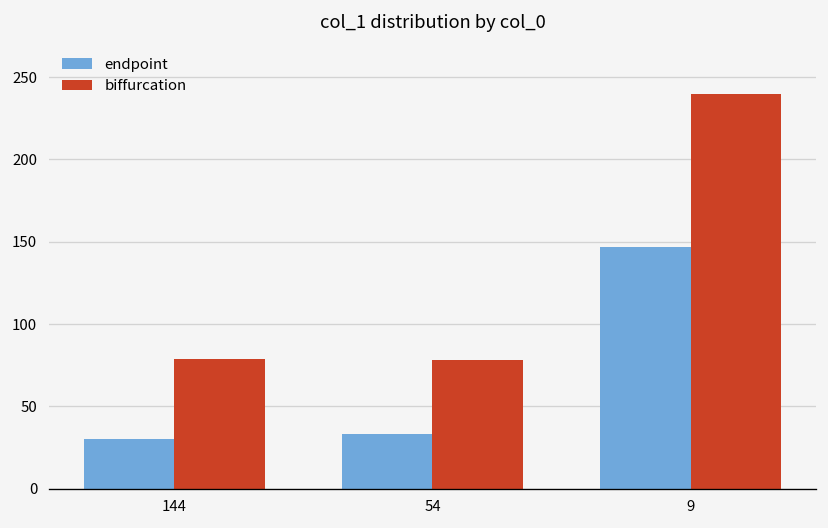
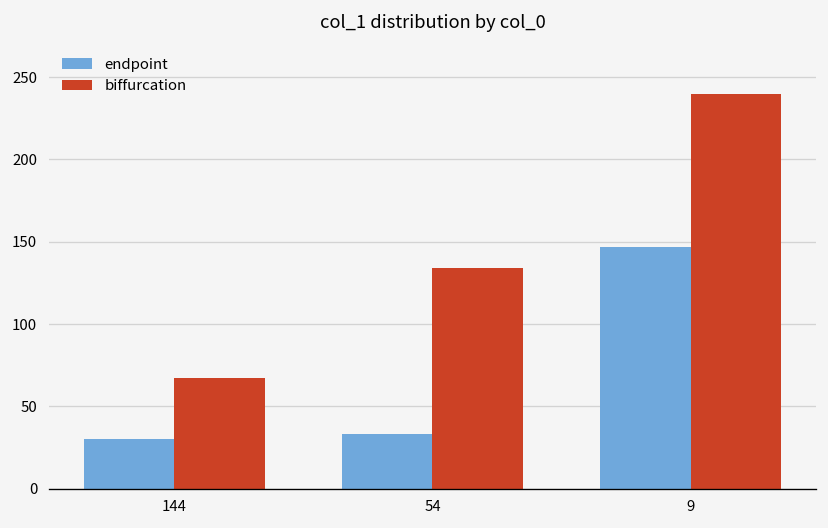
biffurcation, 144: 79 -> 67
biffurcation, 54: 78 -> 134
